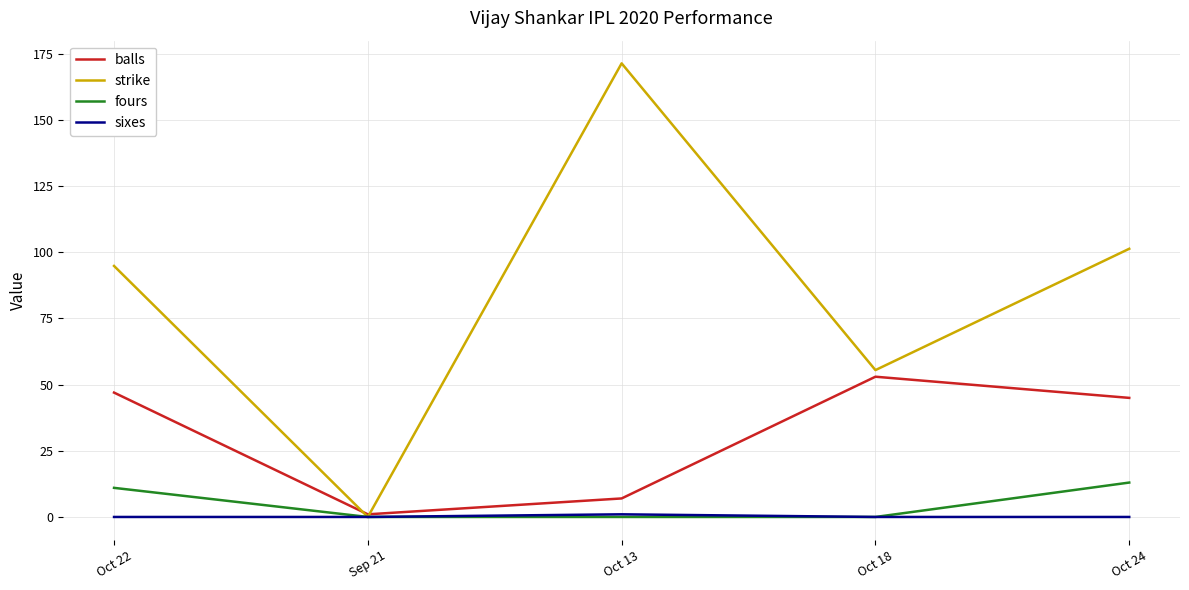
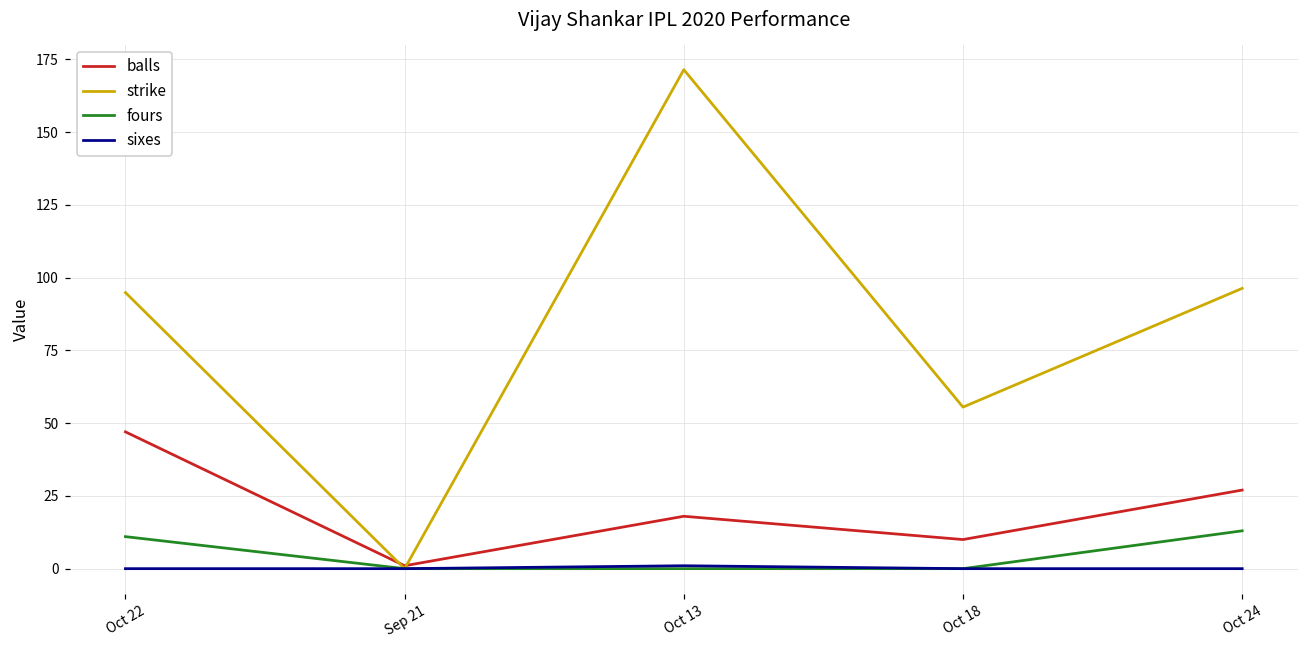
balls, Oct 13: 7 -> 18
balls, Oct 18: 53 -> 10
balls, Oct 24: 45 -> 27
strike, Oct 24: 101 -> 96
